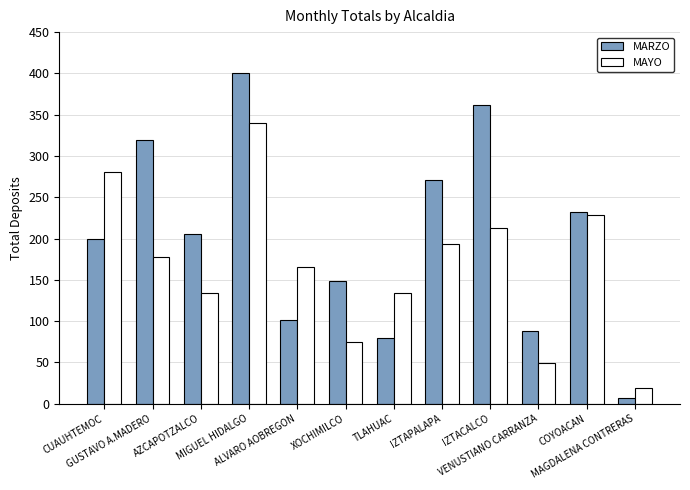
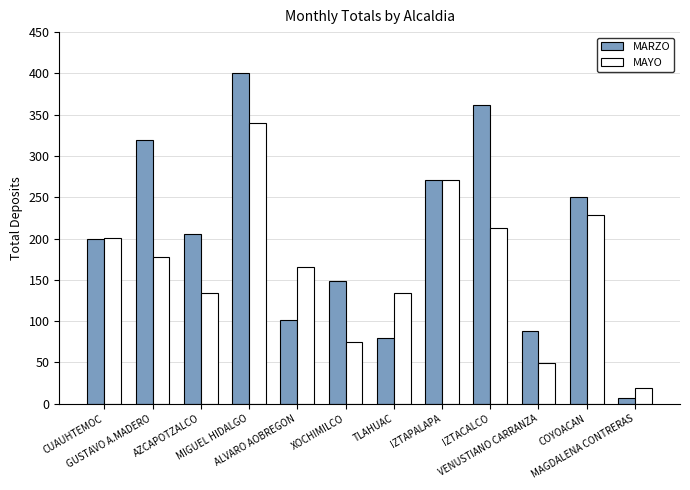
MAYO, CUAUHTEMOC: 280 -> 200
MAYO, IZTAPALAPA: 190 -> 270
MARZO, COYOACAN: 230 -> 250
